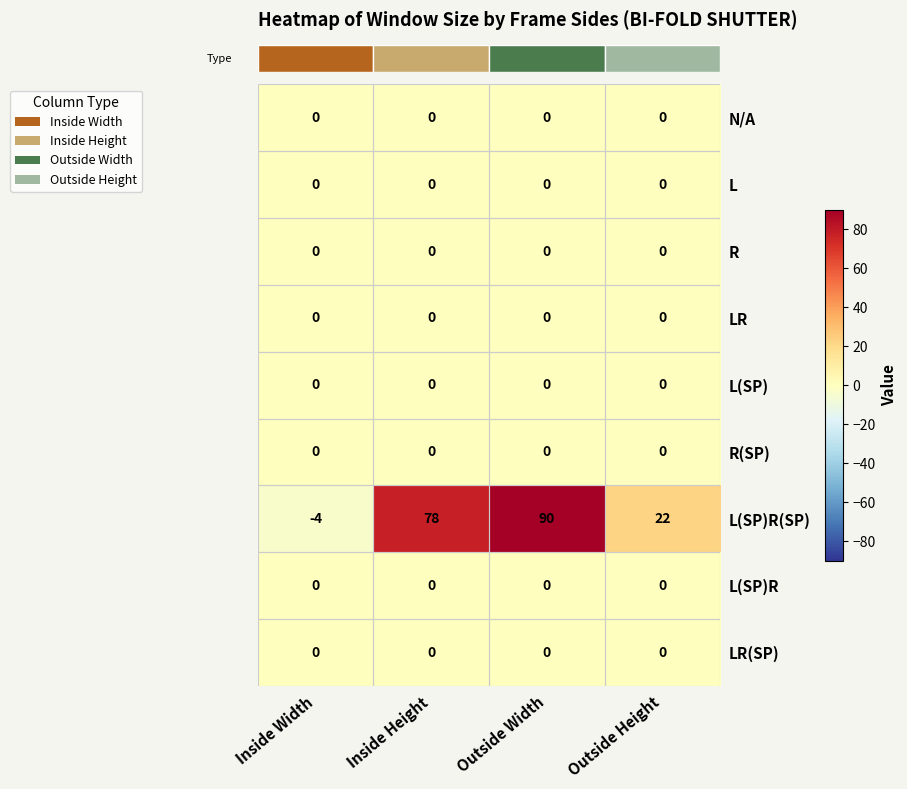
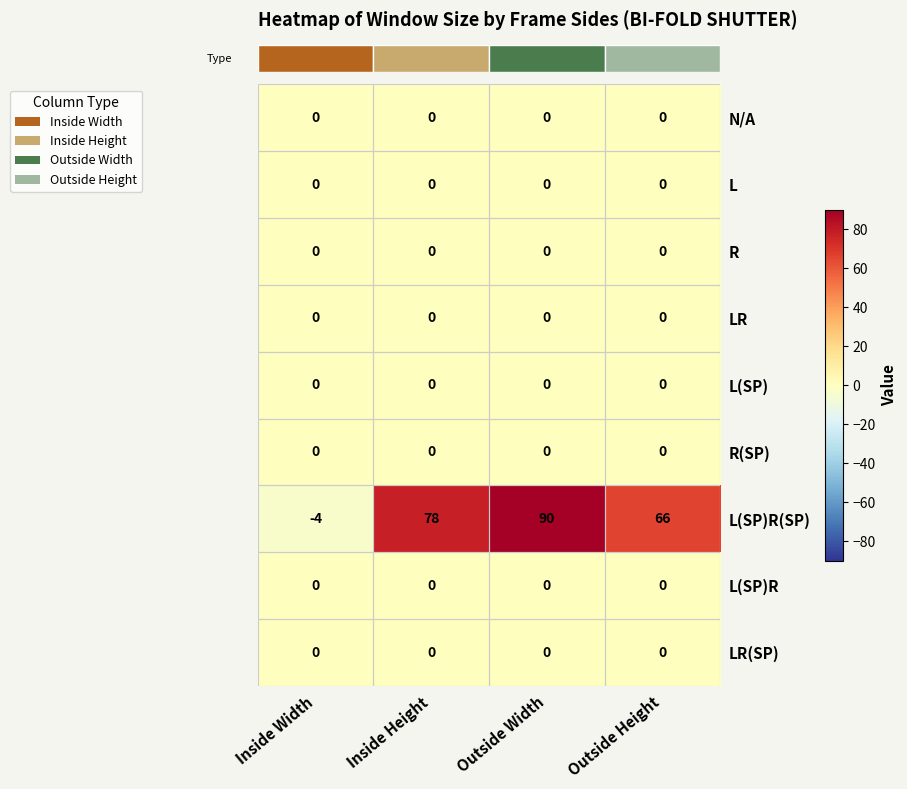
L(SP)R(SP), Outside Height: 22 -> 66
